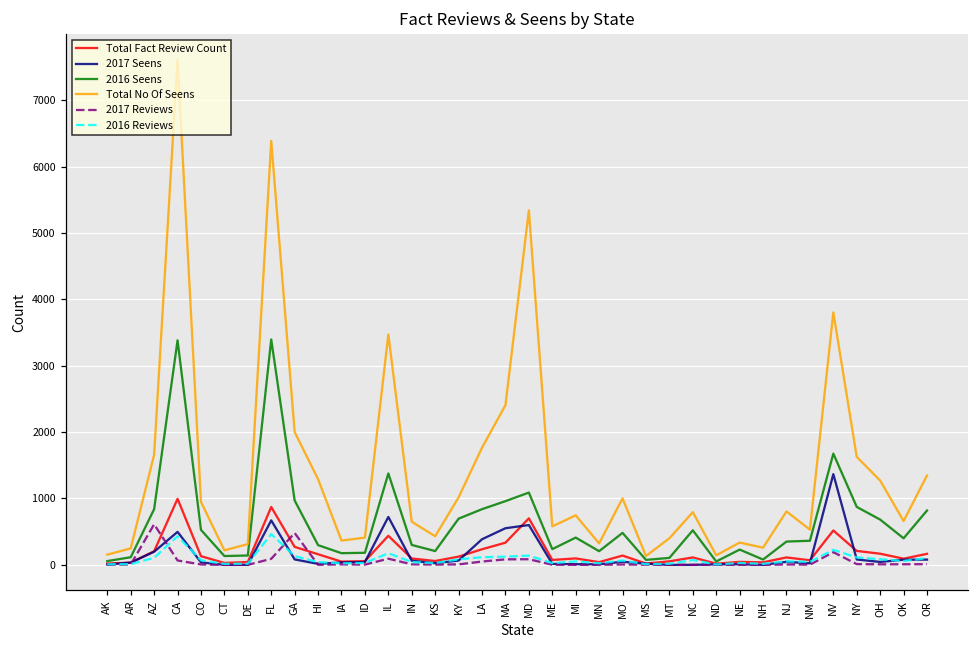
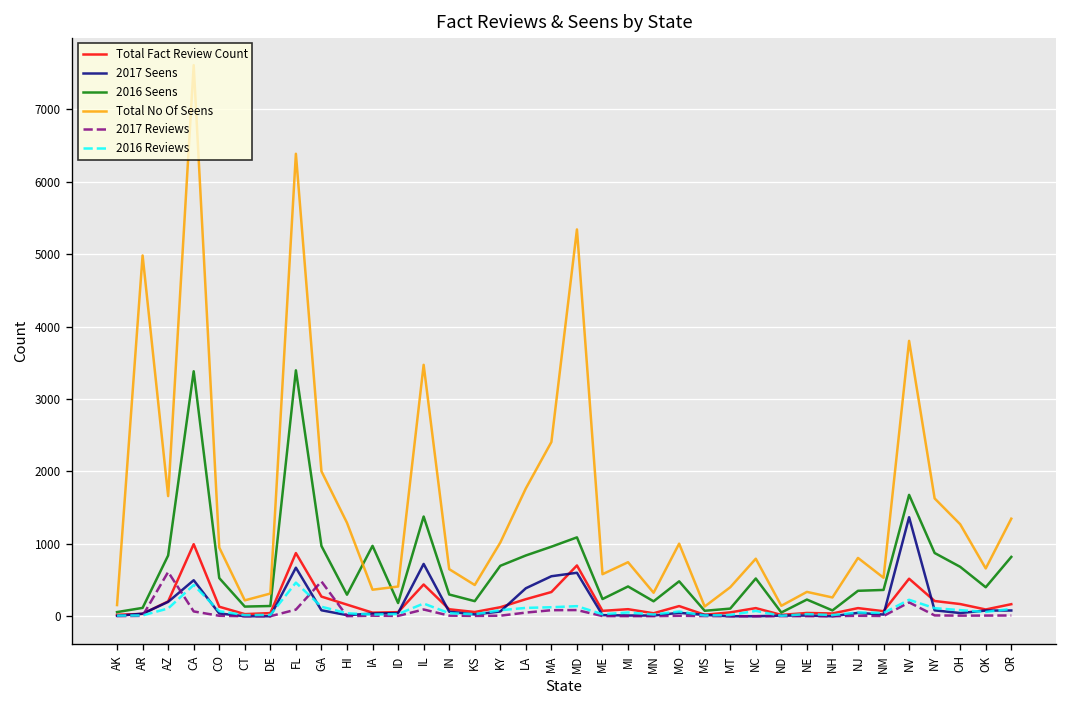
Total No Of Seens, AR: 200 -> 5000
2016 Seens, IA: 200 -> 1000
